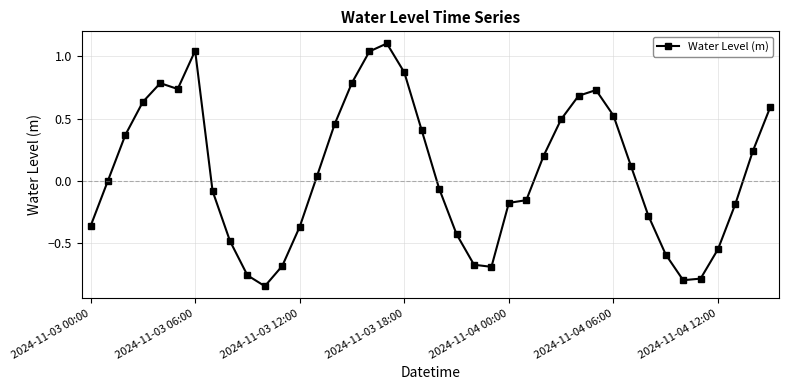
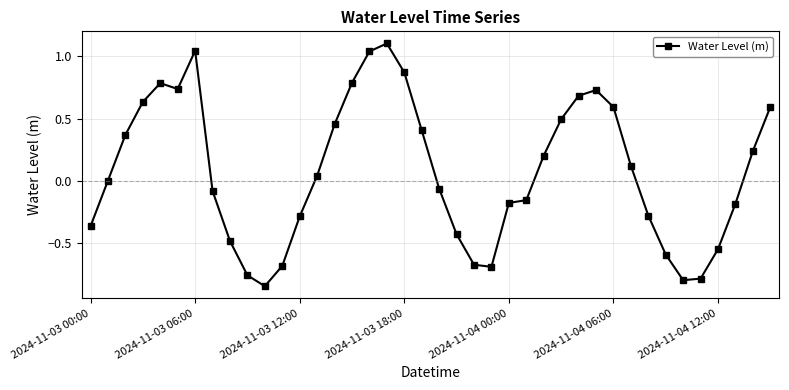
2024-11-03 12:00: -0.37 -> -0.29
2024-11-04 06:00: 0.52 -> 0.59
